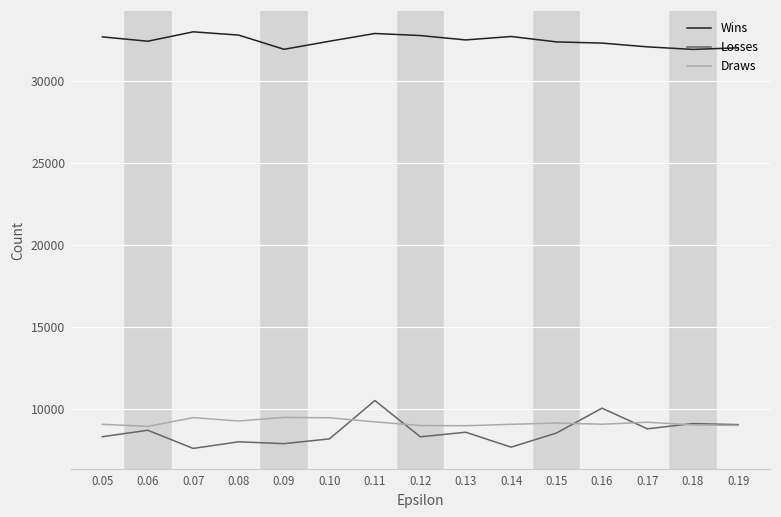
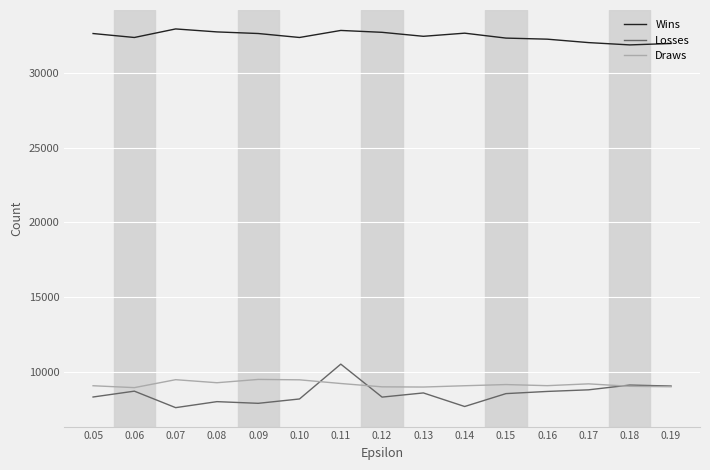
Wins, 0.09: 31900 -> 32700
Losses, 0.16: 10000 -> 8700
